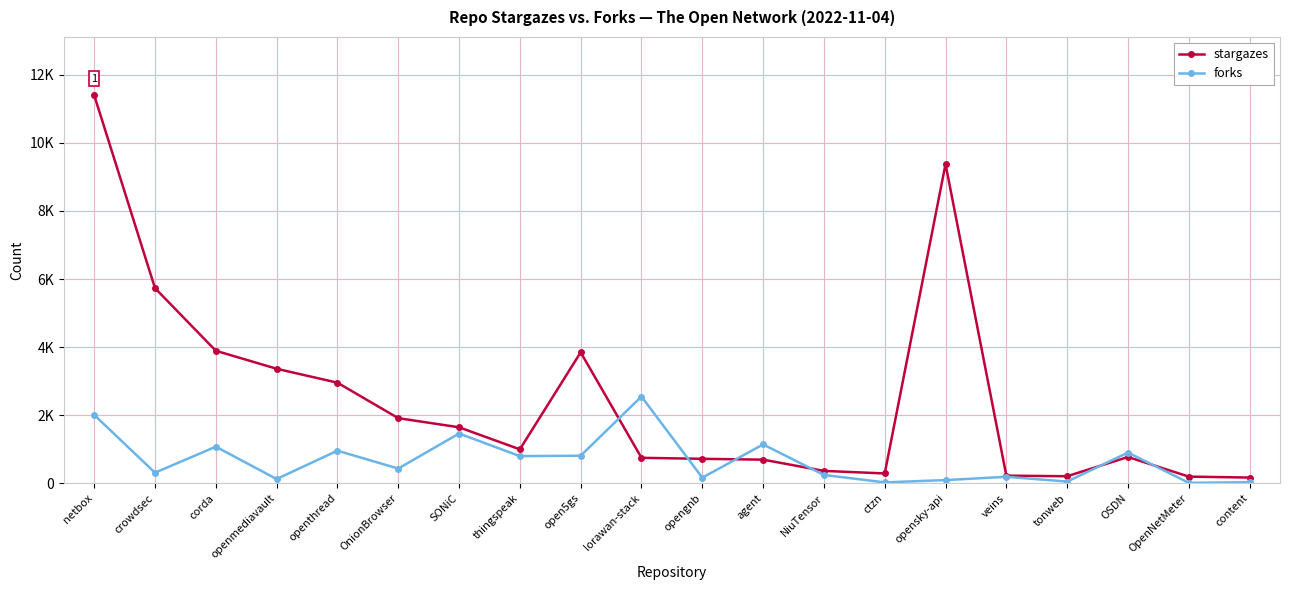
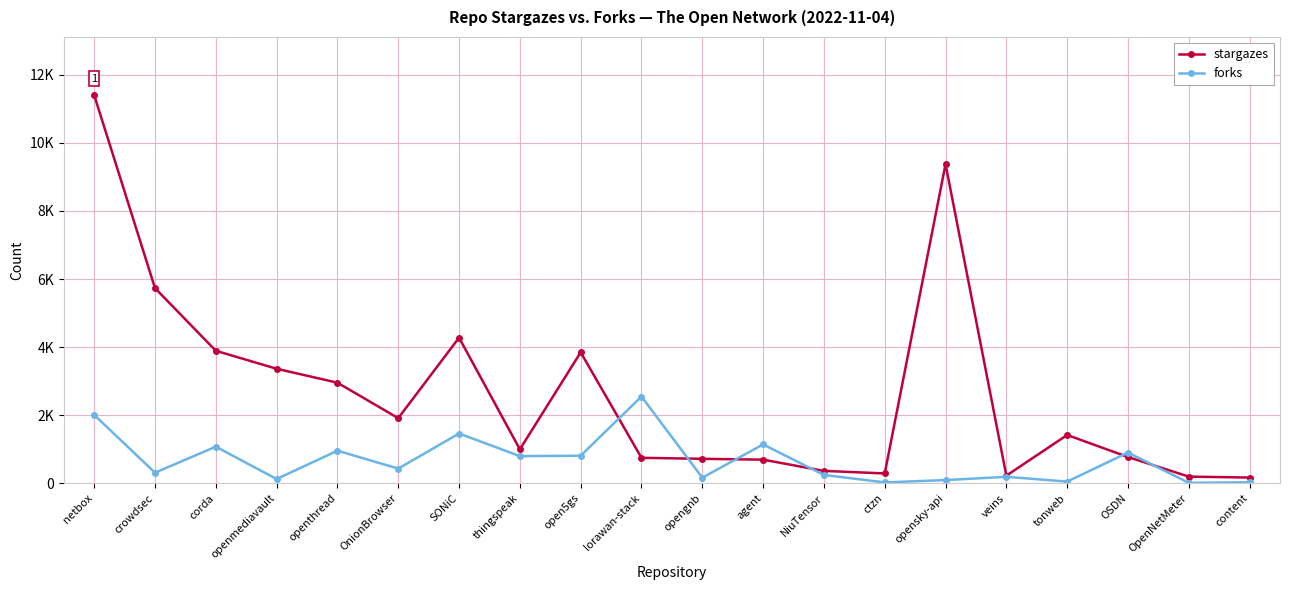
stargazes, SONiC: 1600 -> 4300
stargazes, tonweb: 200 -> 1400
